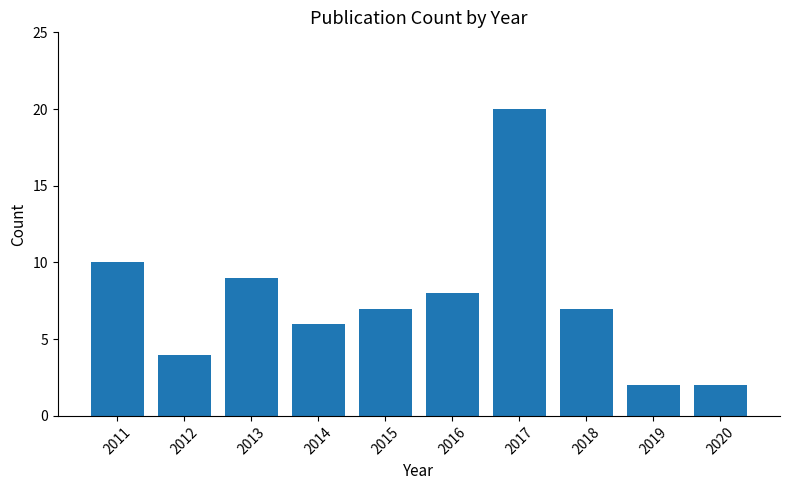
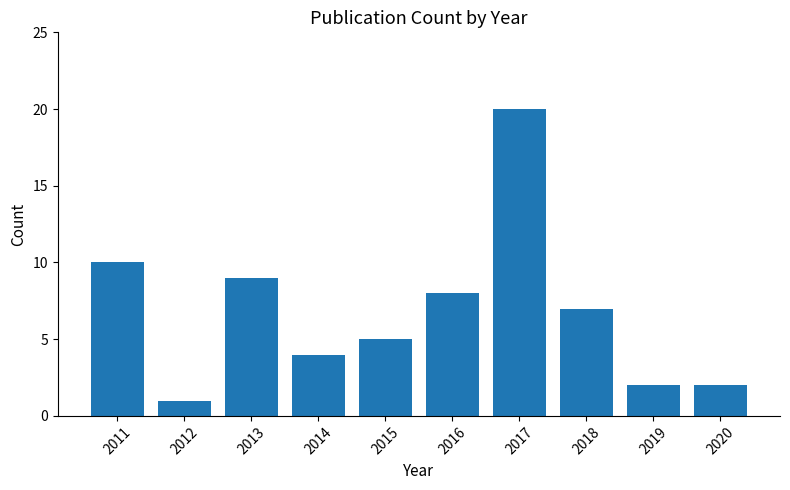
2012: 4 -> 1
2014: 6 -> 4
2015: 7 -> 5
